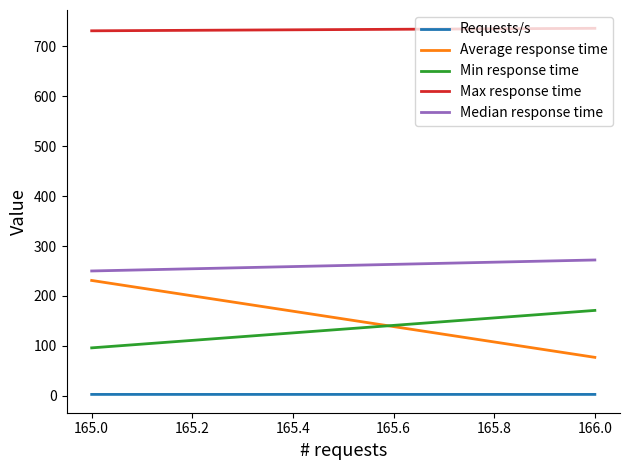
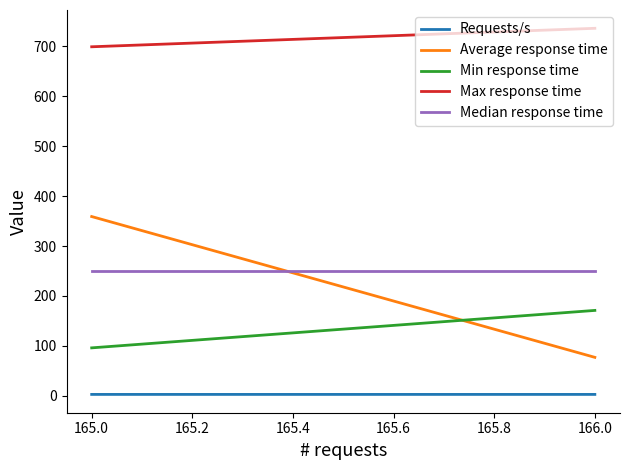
Average response time, 165.0: 230 -> 360
Max response time, 165.0: 730 -> 700
Median response time, 166.0: 270 -> 250
